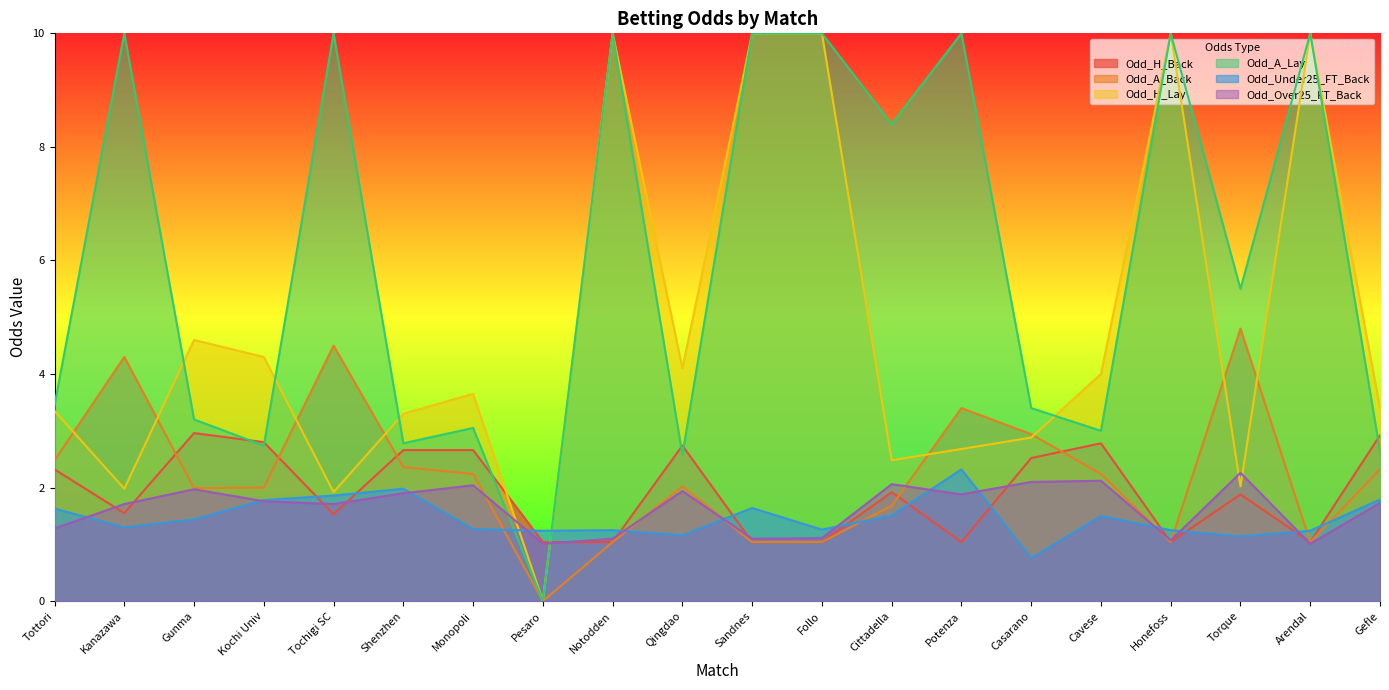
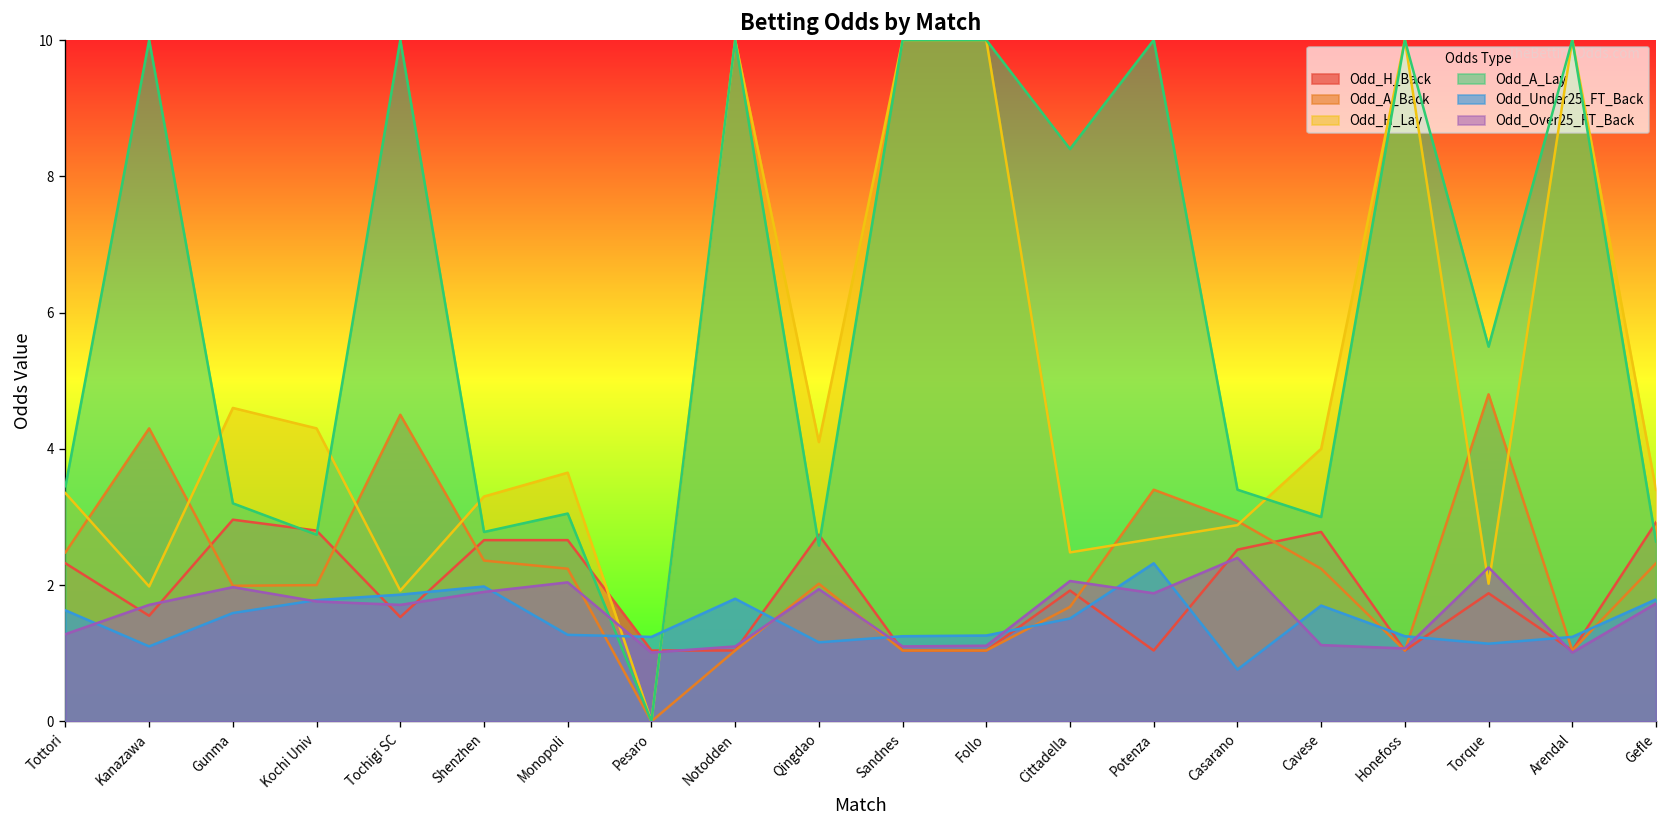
Odd_Under25_FT_Back, Kanazawa: 1.3 -> 1.1
Odd_Under25_FT_Back, Gunma: 1.4 -> 1.6
Odd_Under25_FT_Back, Notodden: 1.3 -> 1.8
Odd_Under25_FT_Back, Sandnes: 1.6 -> 1.3
Odd_Over25_FT_Back, Casarano: 2.1 -> 2.4
Odd_Under25_FT_Back, Cavese: 1.5 -> 1.7
Odd_Over25_FT_Back, Cavese: 2.1 -> 1.1
